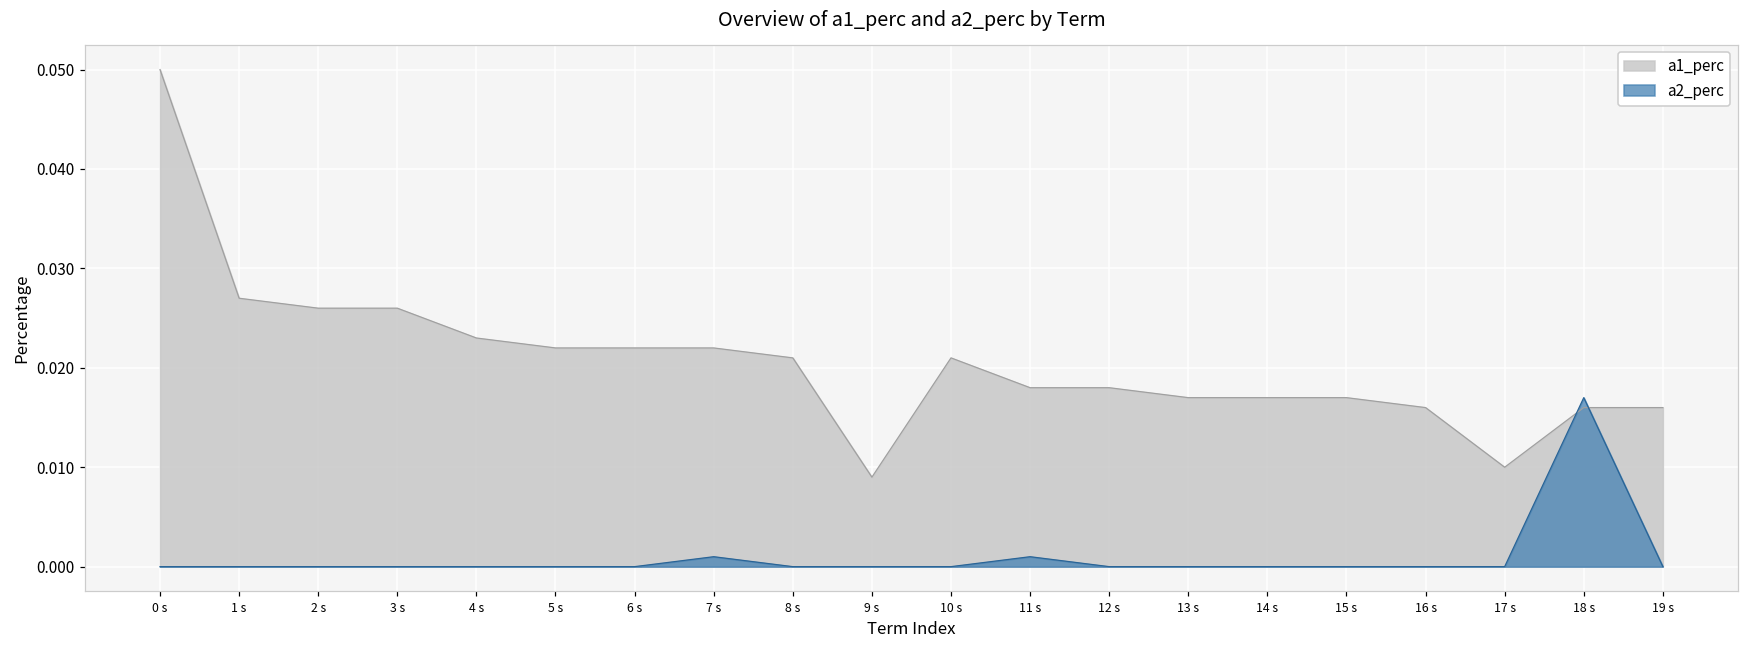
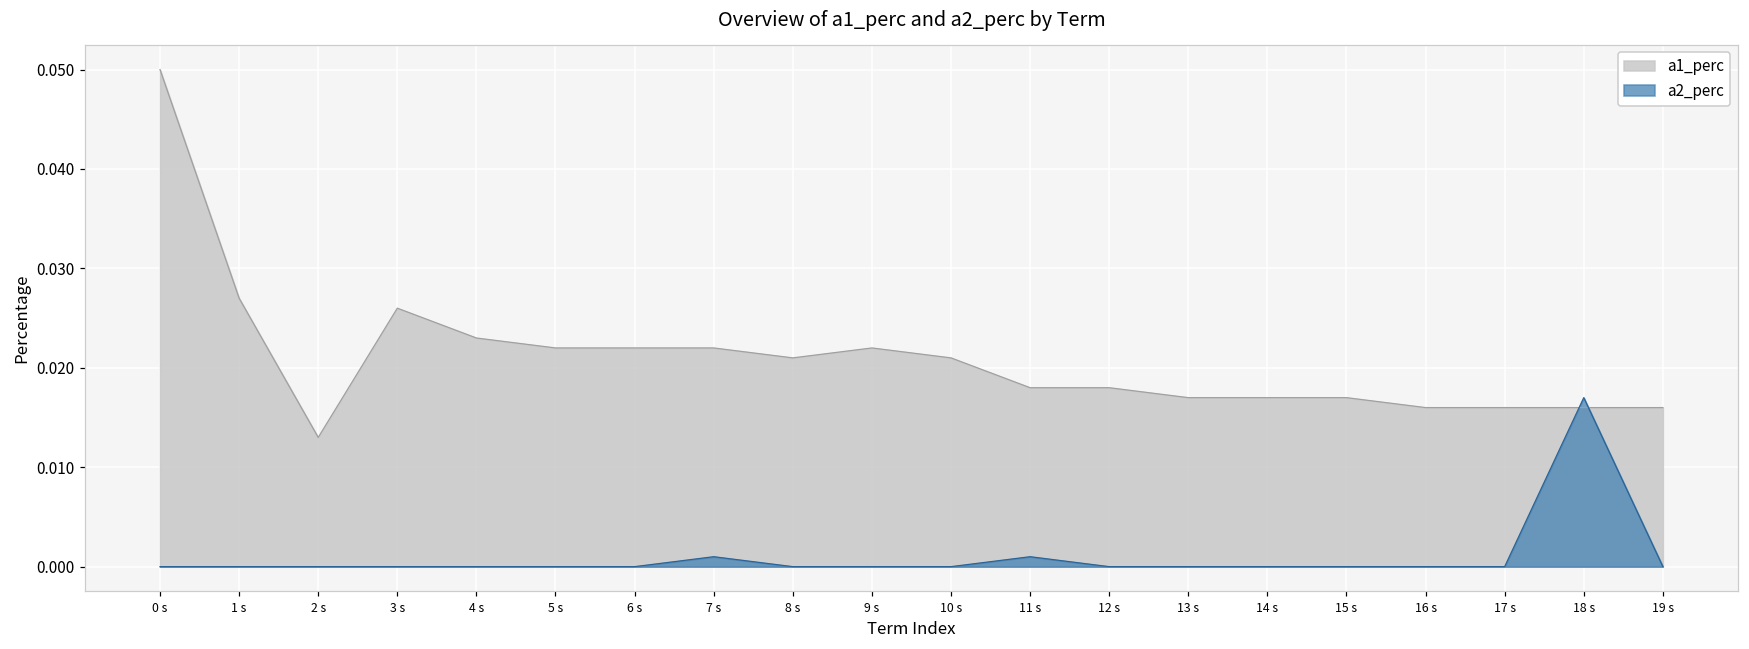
a1_perc, 2 s: 0.026 -> 0.013
a1_perc, 9 s: 0.009 -> 0.022
a1_perc, 17 s: 0.010 -> 0.016
